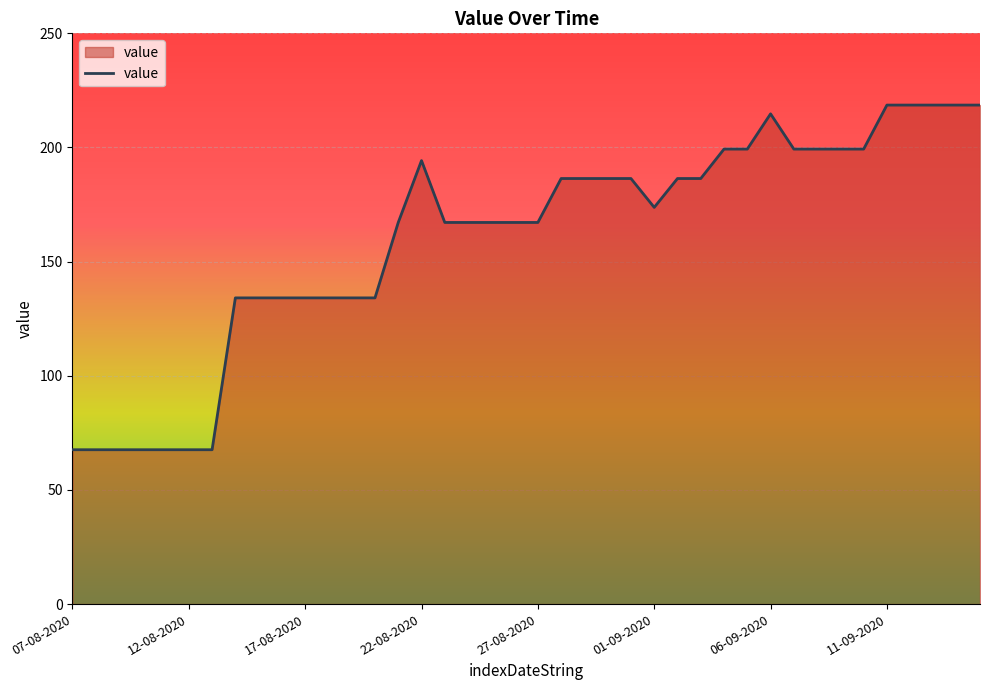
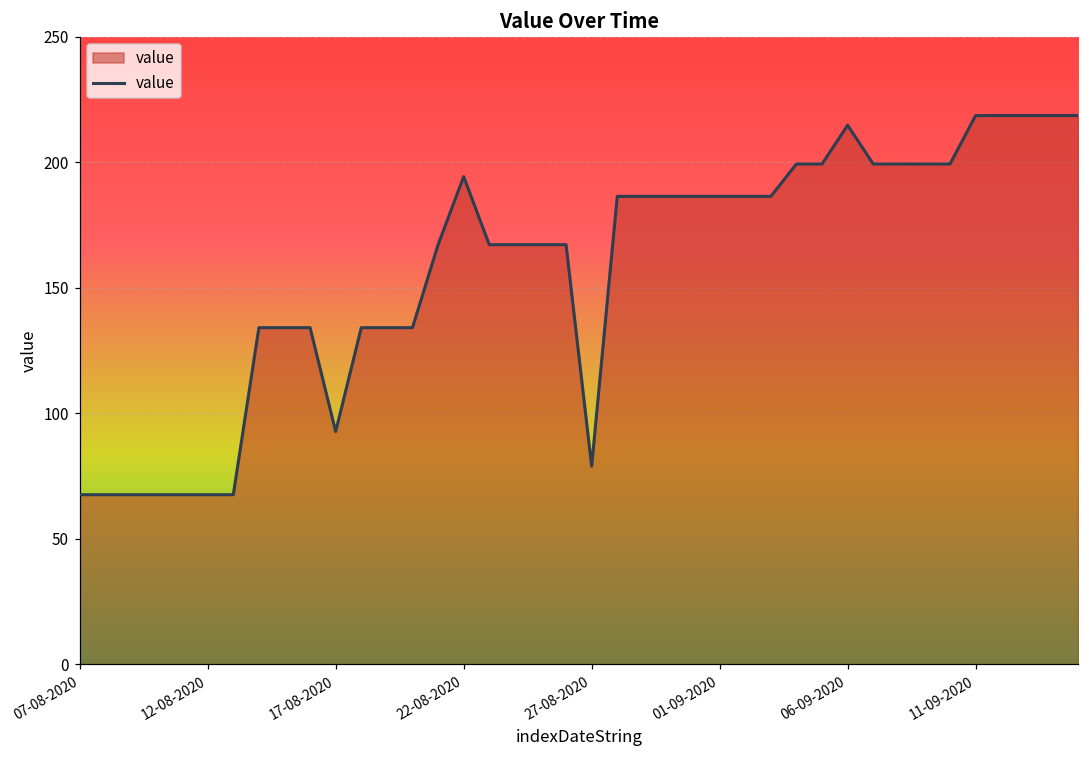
17-08-2020: 134 -> 93
27-08-2020: 167 -> 79
01-09-2020: 174 -> 186
